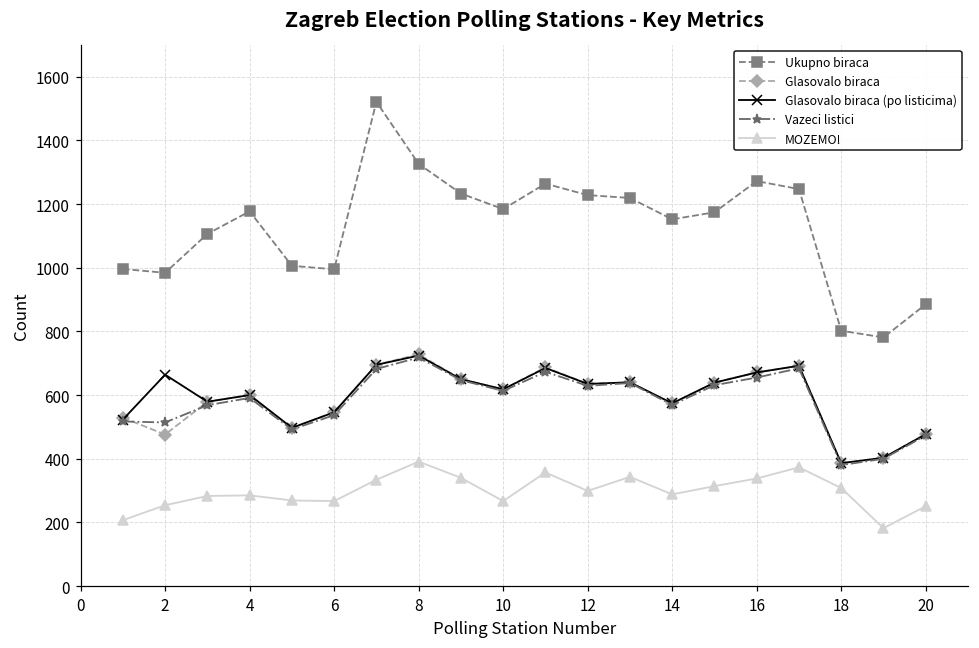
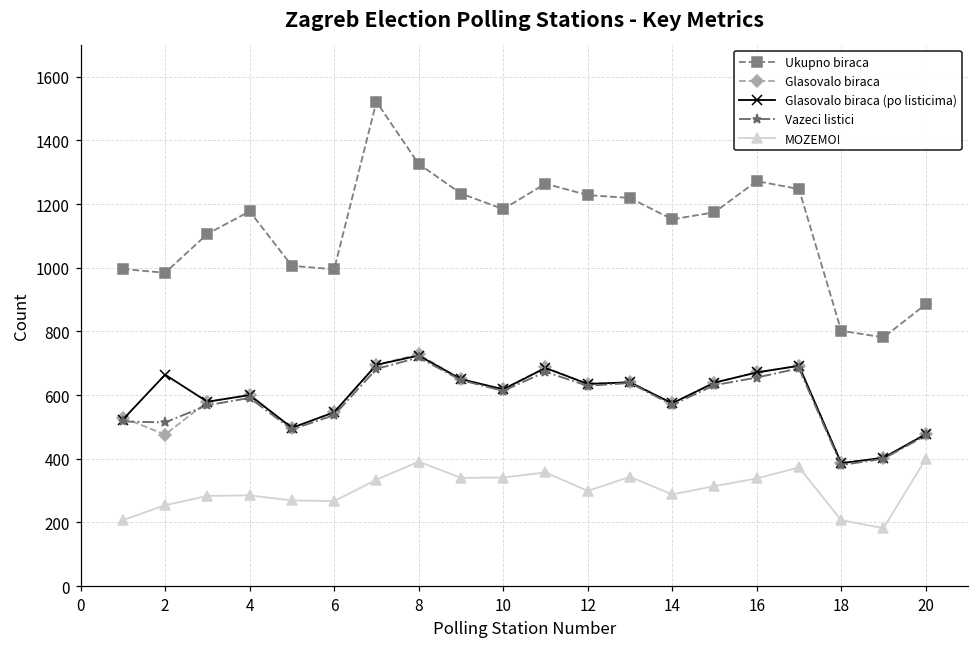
MOZEMO!, 10: 270 -> 340
MOZEMO!, 18: 310 -> 210
MOZEMO!, 20: 250 -> 400
